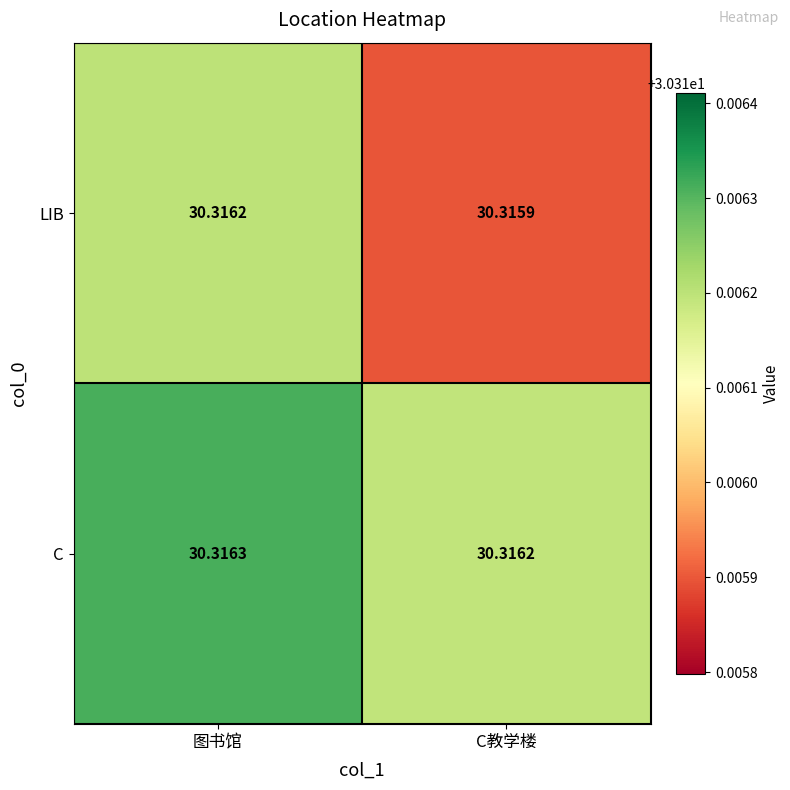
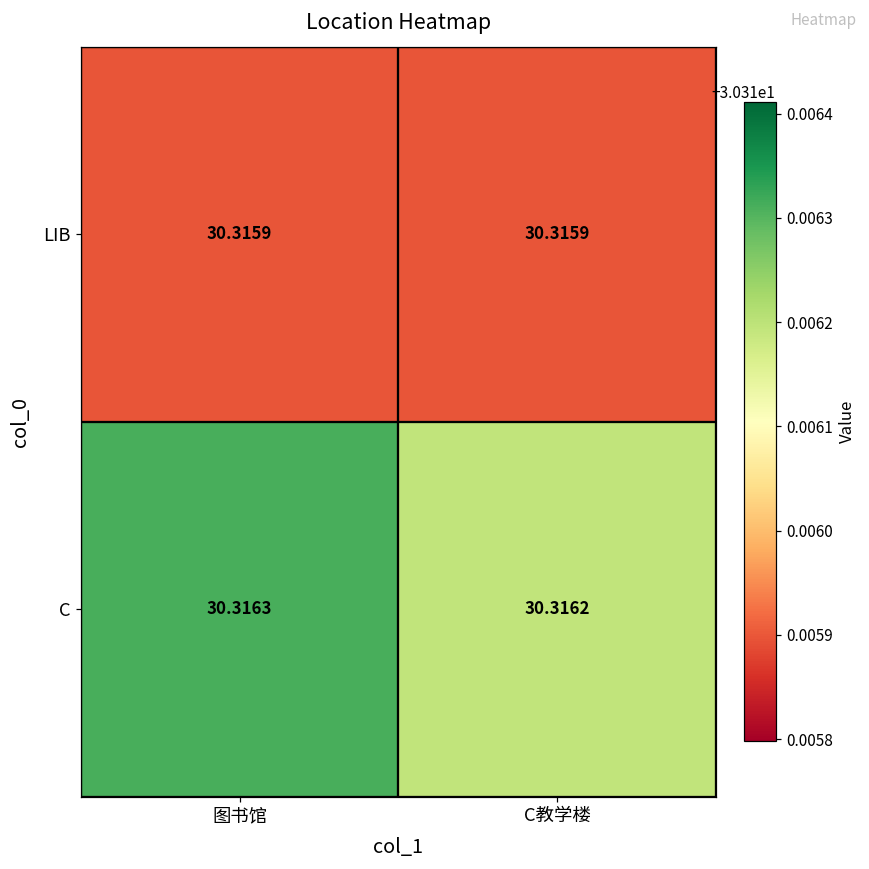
LIB, 图书馆: 30.3162 -> 30.3159
